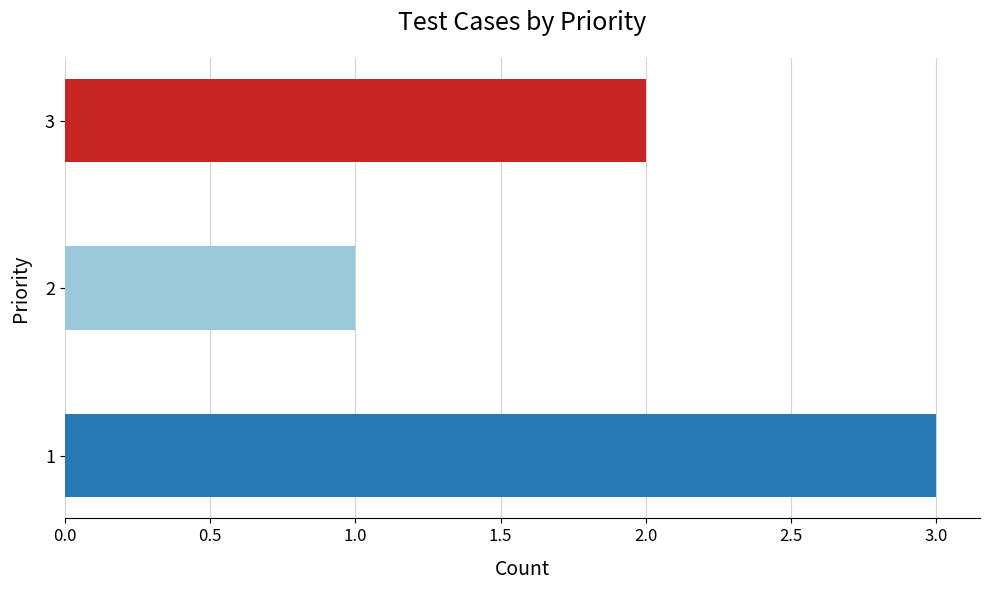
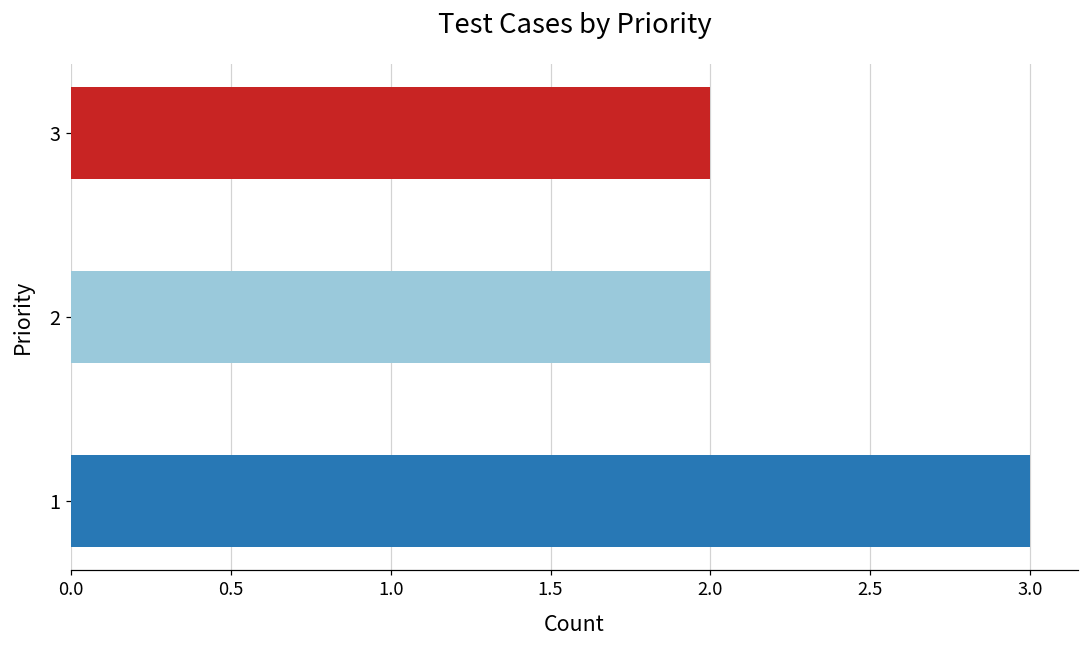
2: 1 -> 2
